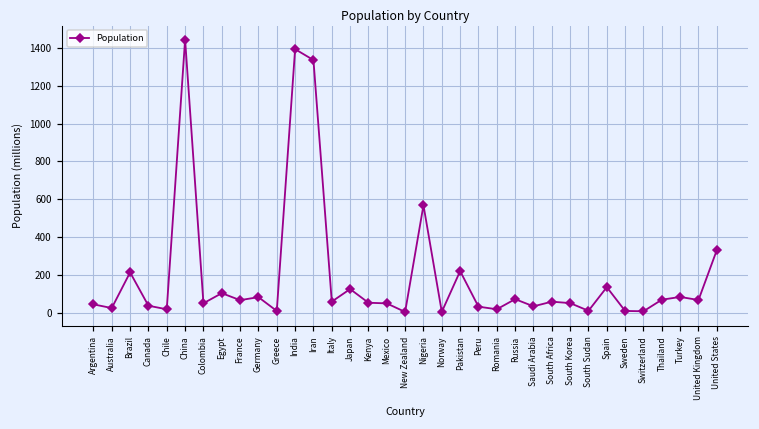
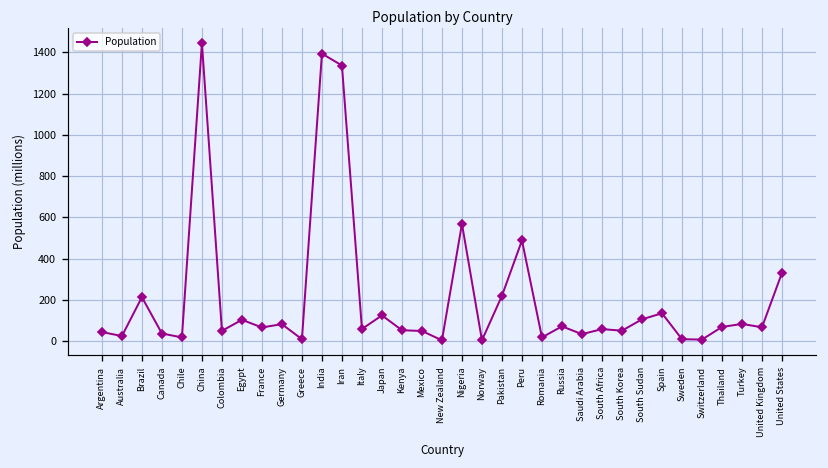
Peru: 30 -> 490
South Sudan: 10 -> 110
